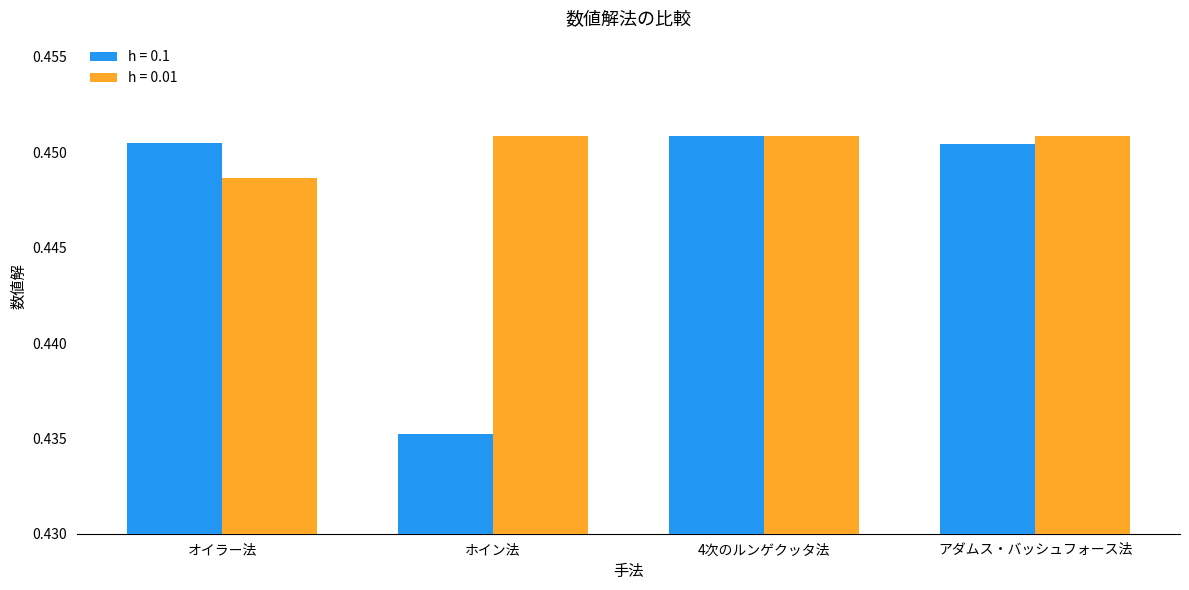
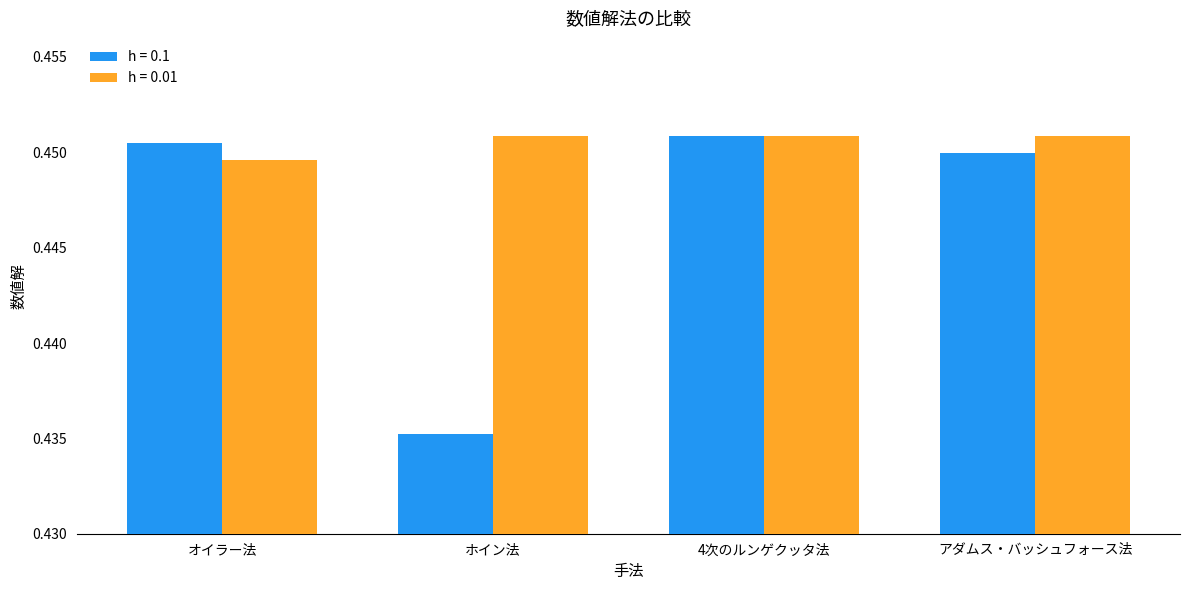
h = 0.01, オイラー法: 0.4487 -> 0.4496
h = 0.1, アダムス・バッシュフォース法: 0.4504 -> 0.4500
